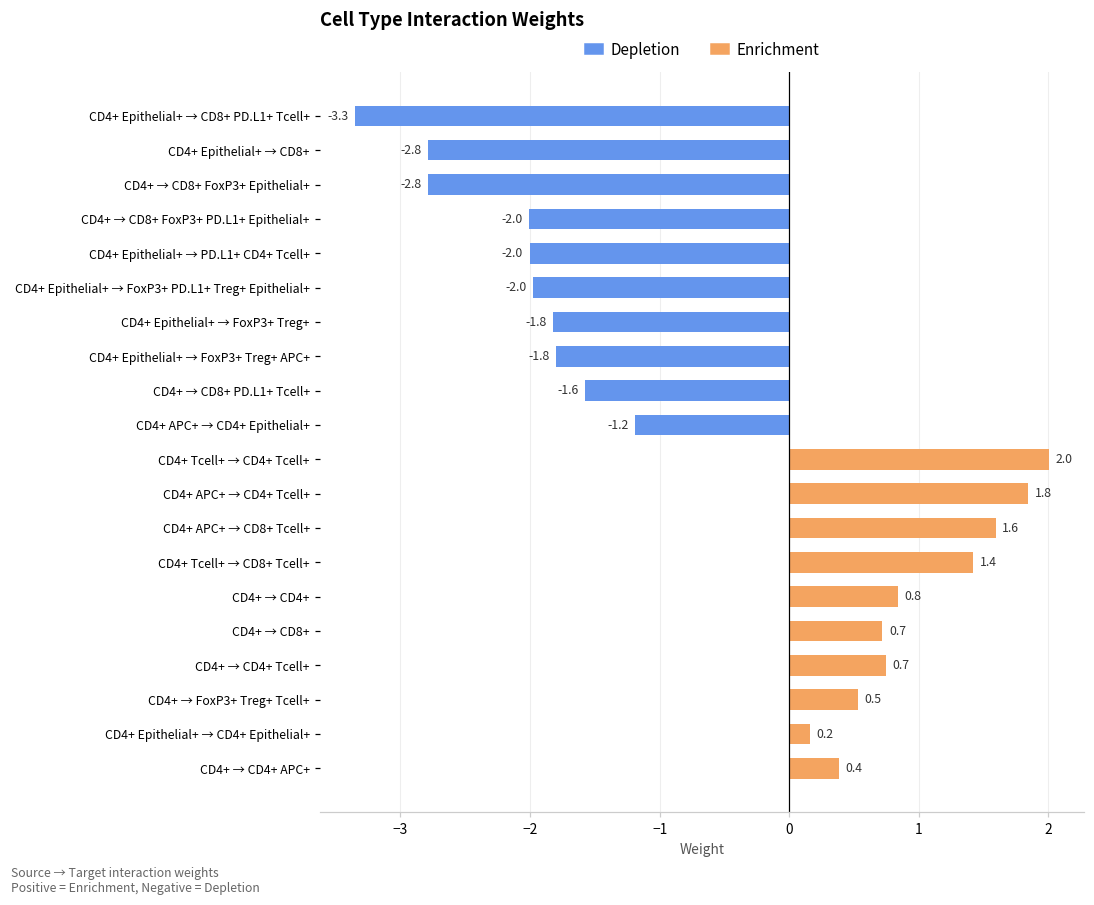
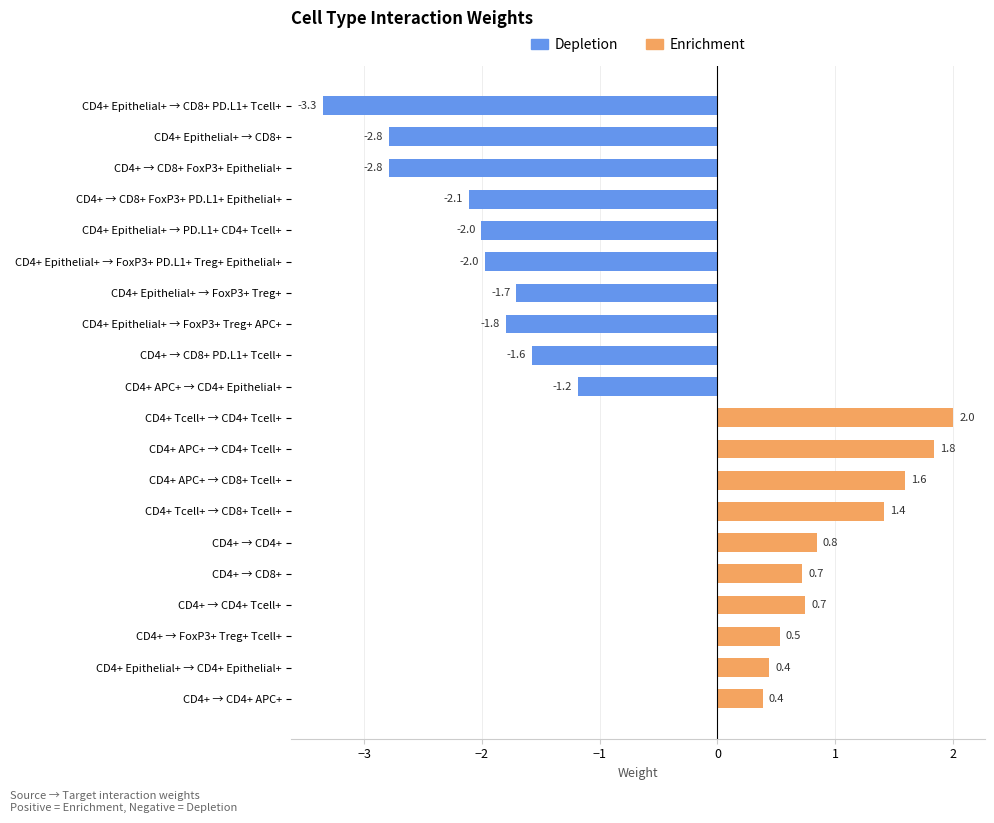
CD4+ → CD8+ FoxP3+ PD.L1+ Epithelial+: -2.0 -> -2.1
CD4+ Epithelial+ → FoxP3+ Treg+: -1.8 -> -1.7
CD4+ Epithelial+ → CD4+ Epithelial+: 0.2 -> 0.4
